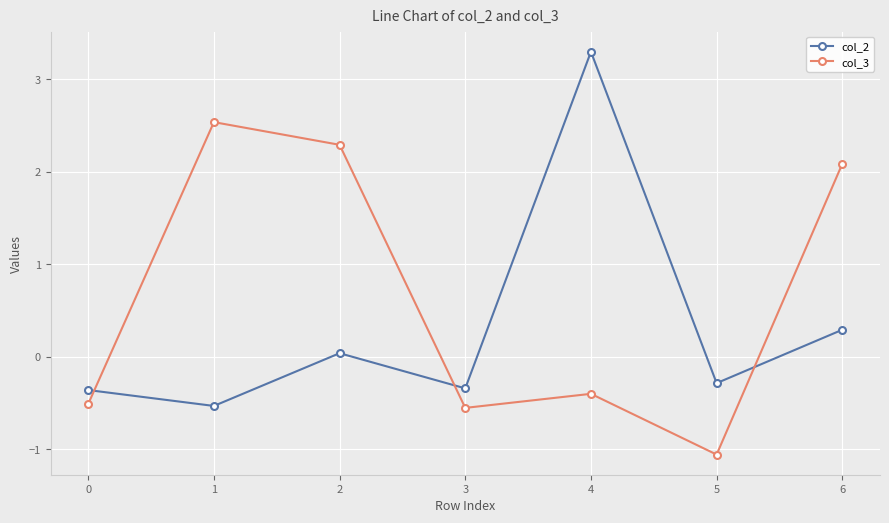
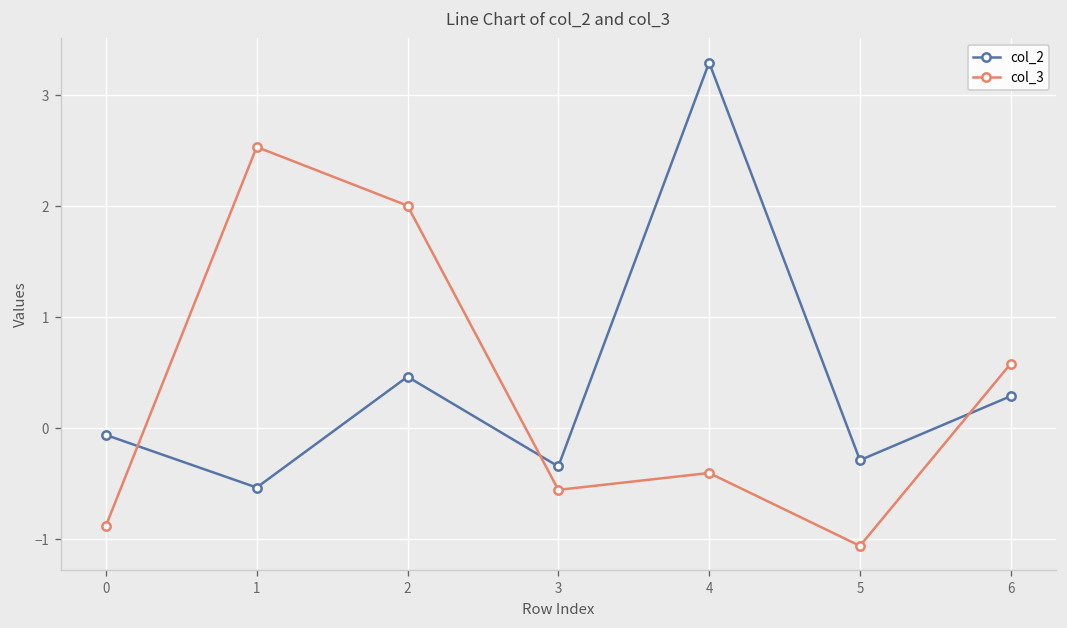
col_2, 0: -0.4 -> -0.1
col_3, 0: -0.5 -> -0.9
col_2, 2: 0.0 -> 0.5
col_3, 2: 2.3 -> 2.0
col_3, 6: 2.1 -> 0.6
